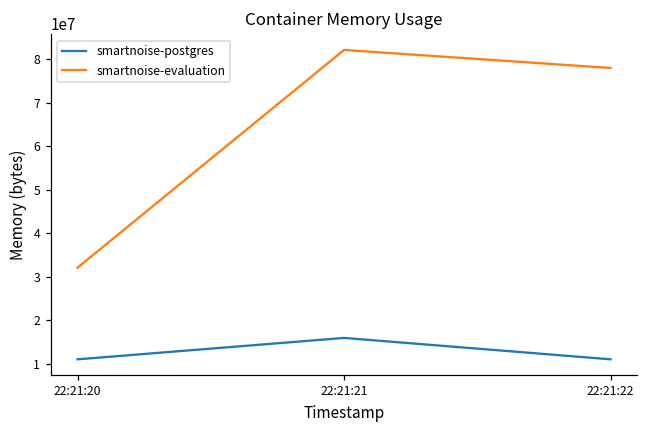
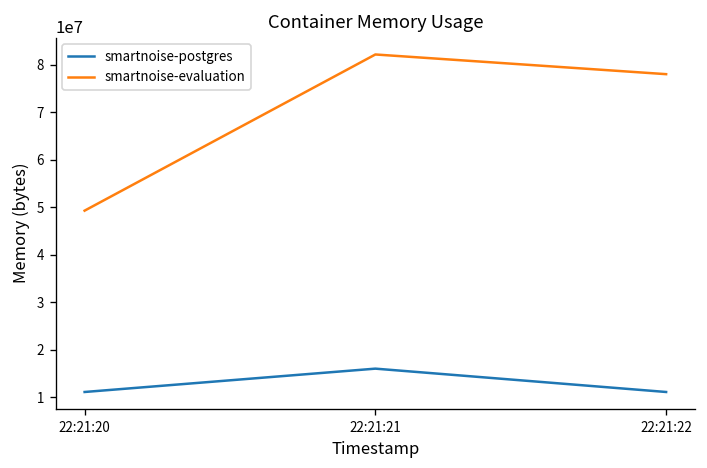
smartnoise-evaluation, 22:21:20: 32000000 -> 49000000
